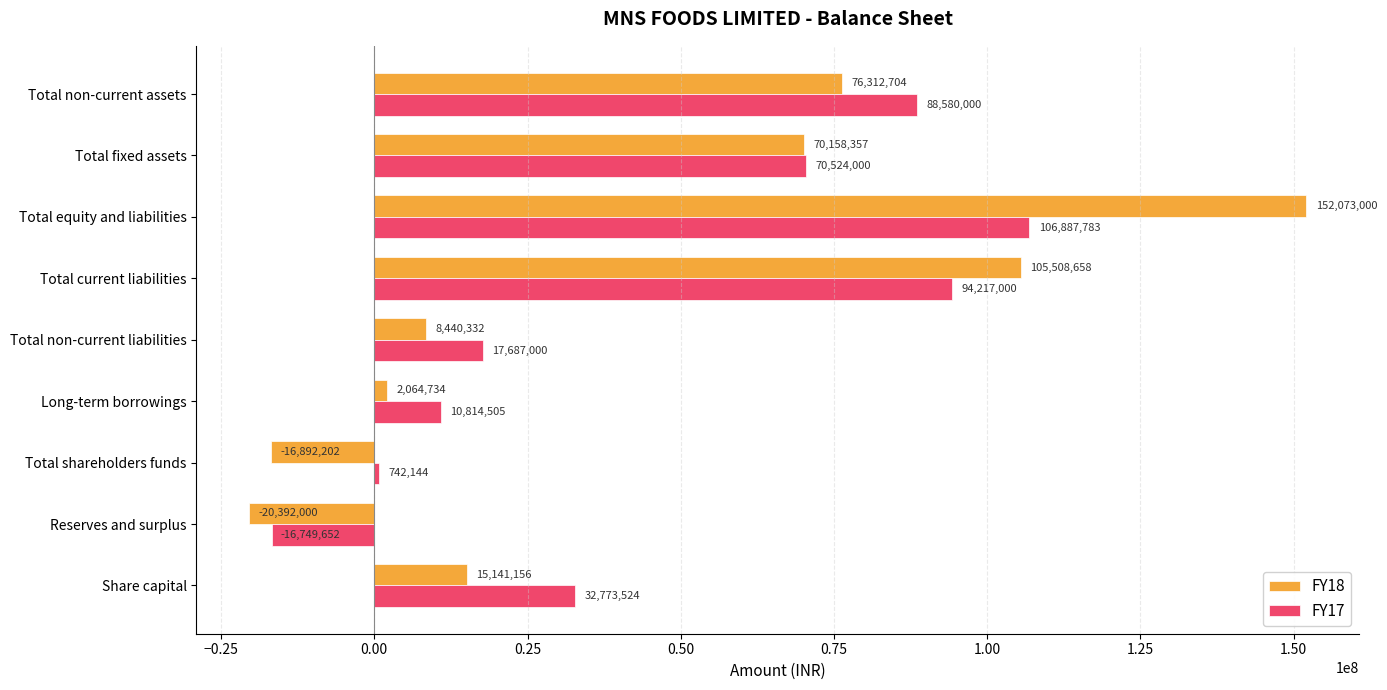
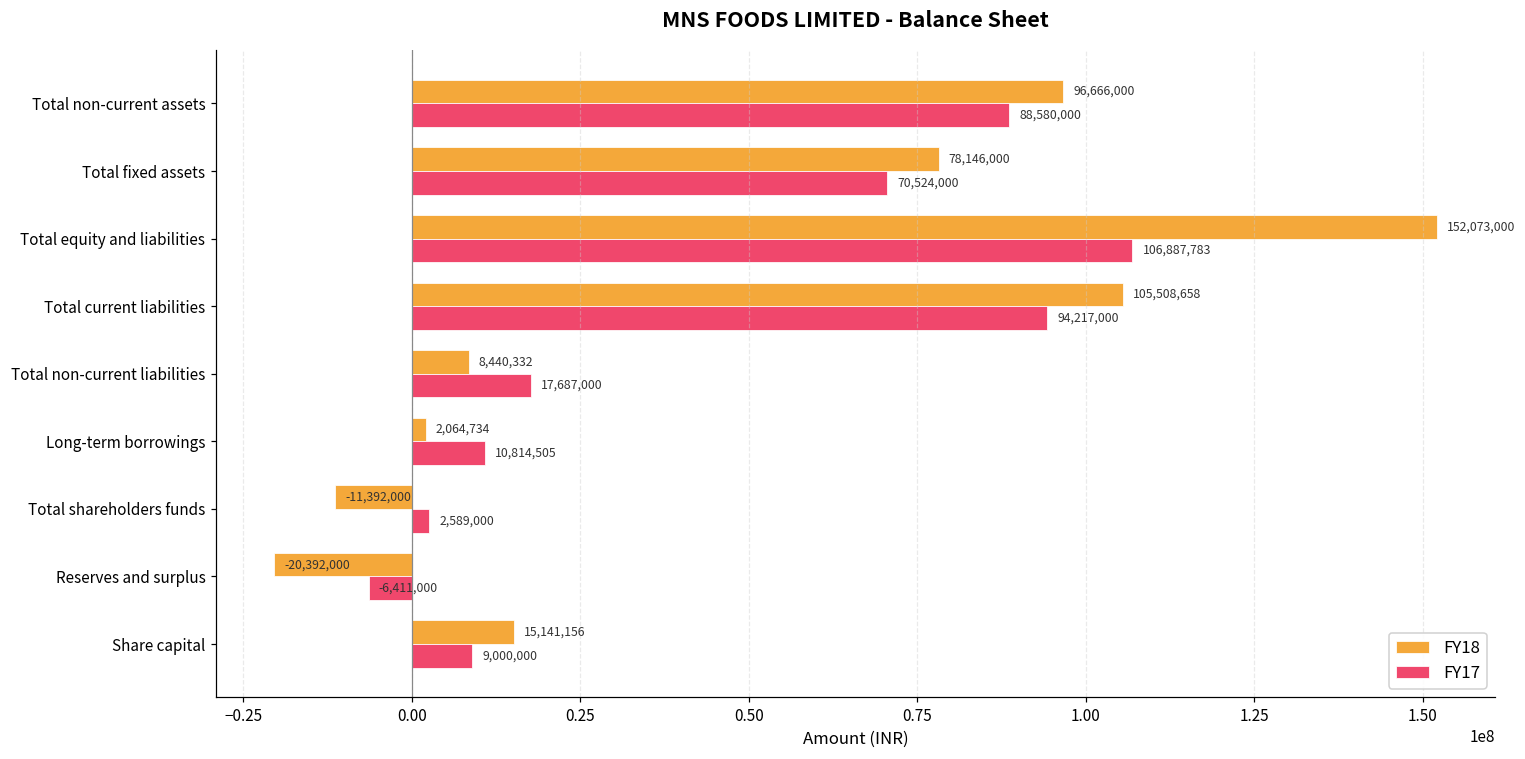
FY18, Total non-current assets: 76,312,704 -> 96,666,000
FY18, Total fixed assets: 70,158,357 -> 78,146,000
FY18, Total shareholders funds: -16,892,202 -> -11,392,000
FY17, Total shareholders funds: 742,144 -> 2,589,000
FY17, Reserves and surplus: -16,749,652 -> -6,411,000
FY17, Share capital: 32,773,524 -> 9,000,000
